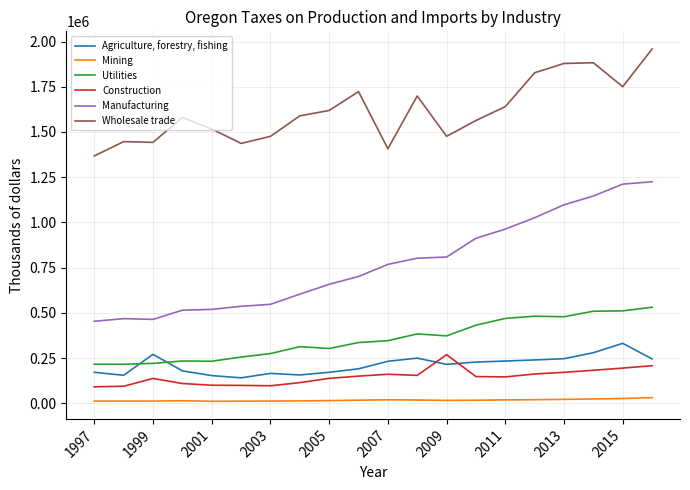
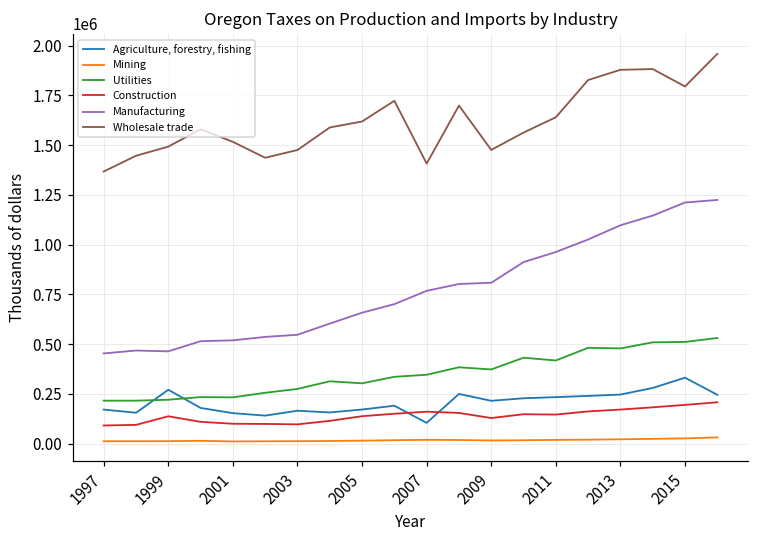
Wholesale trade, 1999: 1440000 -> 1490000
Agriculture, forestry, fishing, 2007: 230000 -> 100000
Construction, 2009: 270000 -> 130000
Utilities, 2011: 470000 -> 420000
Wholesale trade, 2015: 1750000 -> 1790000
